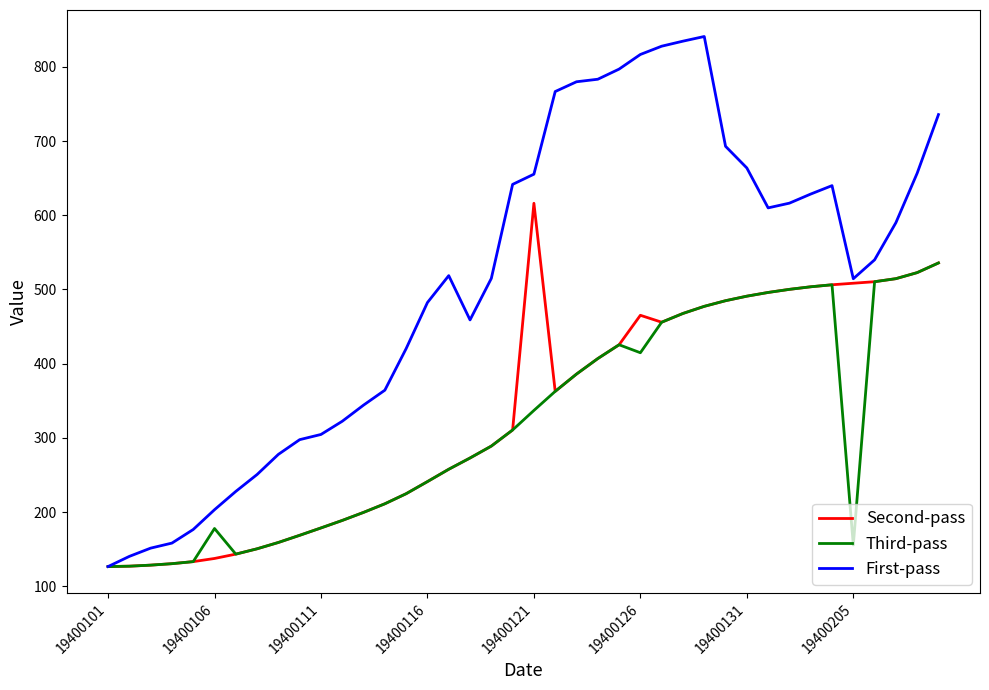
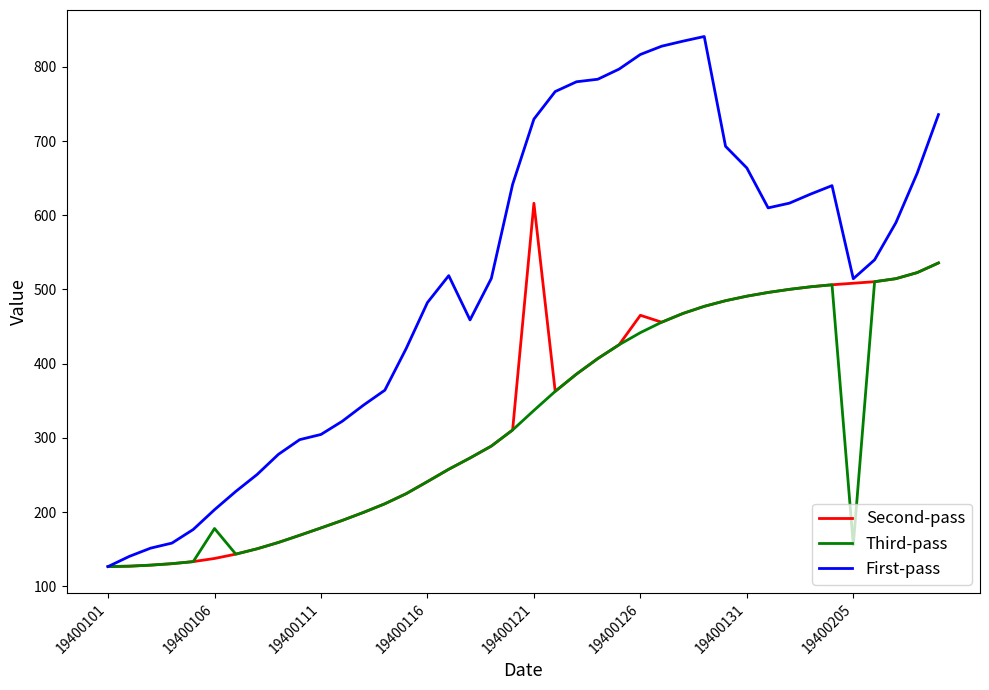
First-pass, 19400121: 660 -> 730
Third-pass, 19400126: 410 -> 440
